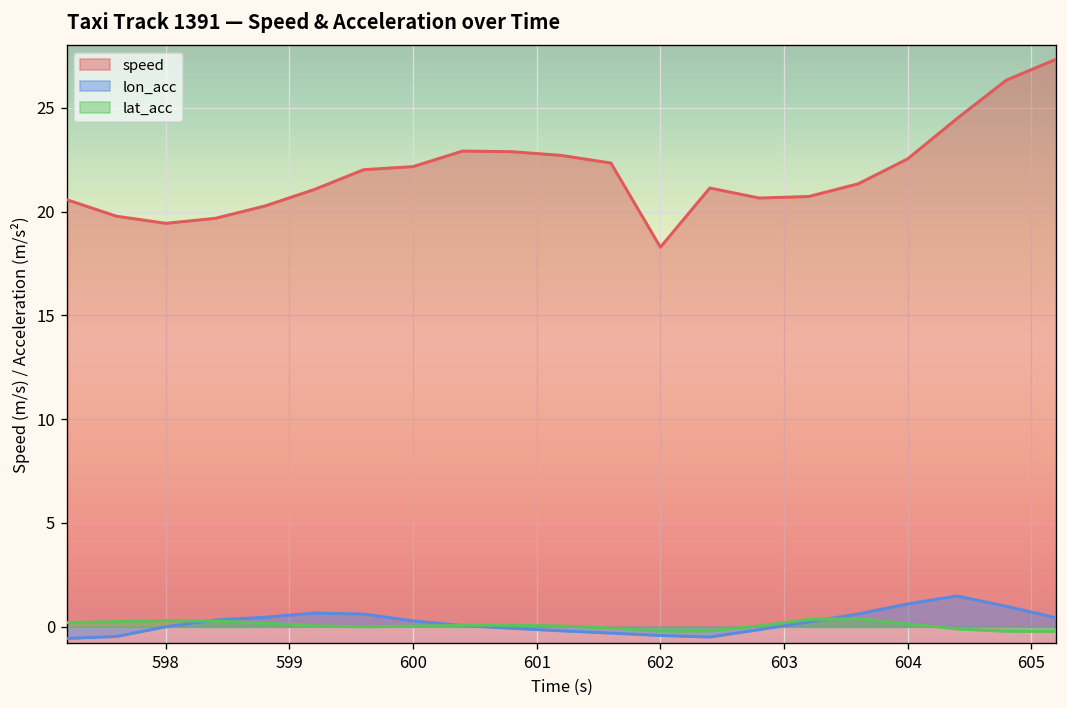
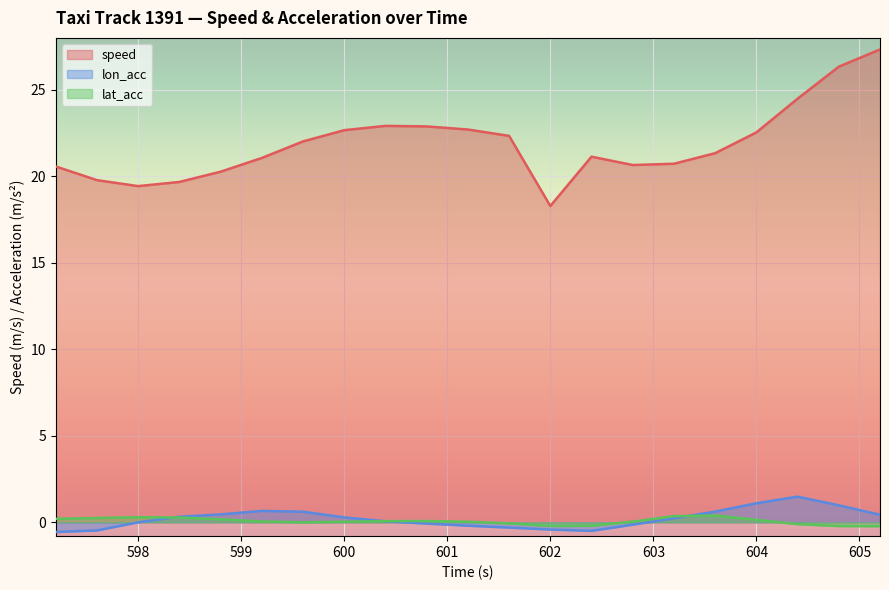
speed, 600: 22.2 -> 22.7
